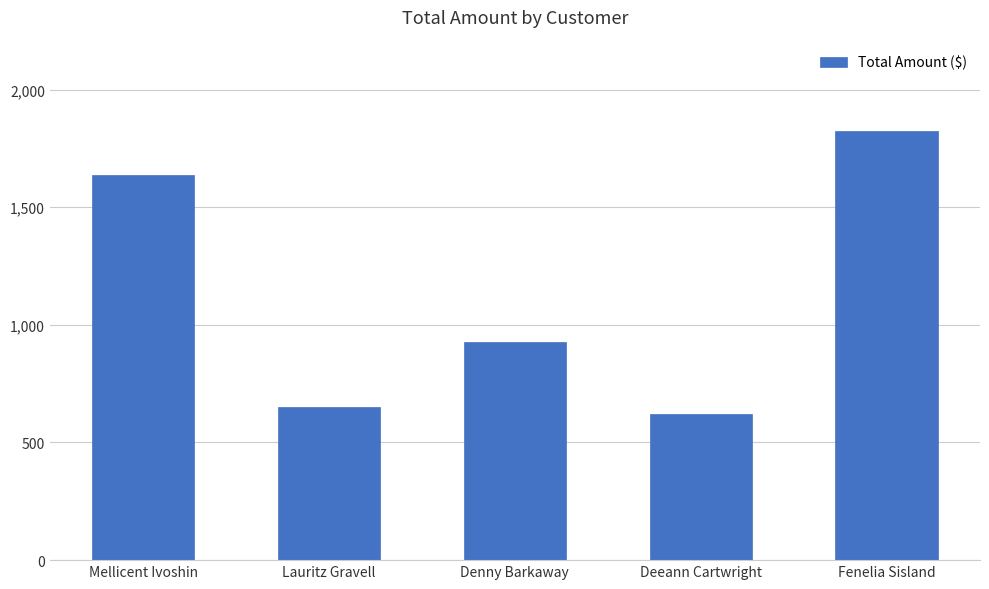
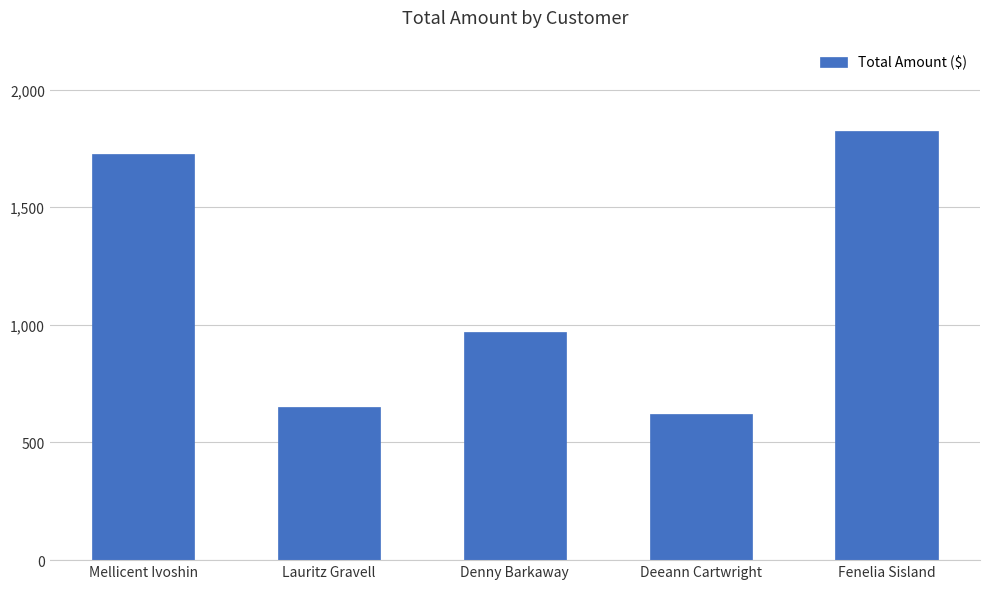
Mellicent Ivoshin: 1,640 -> 1,730
Denny Barkaway: 930 -> 970
